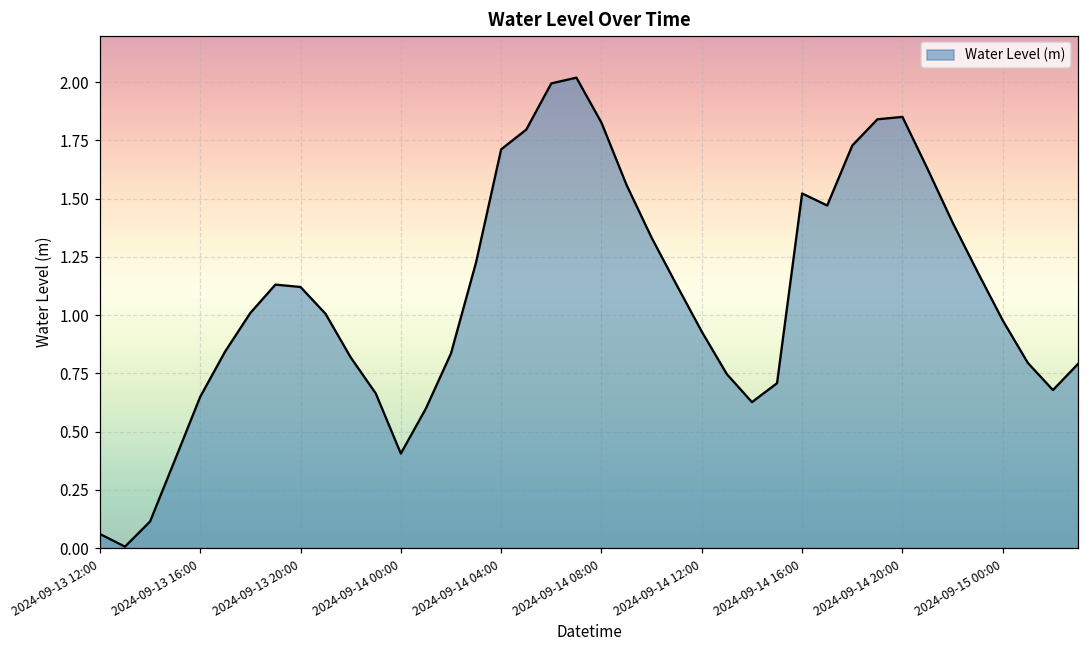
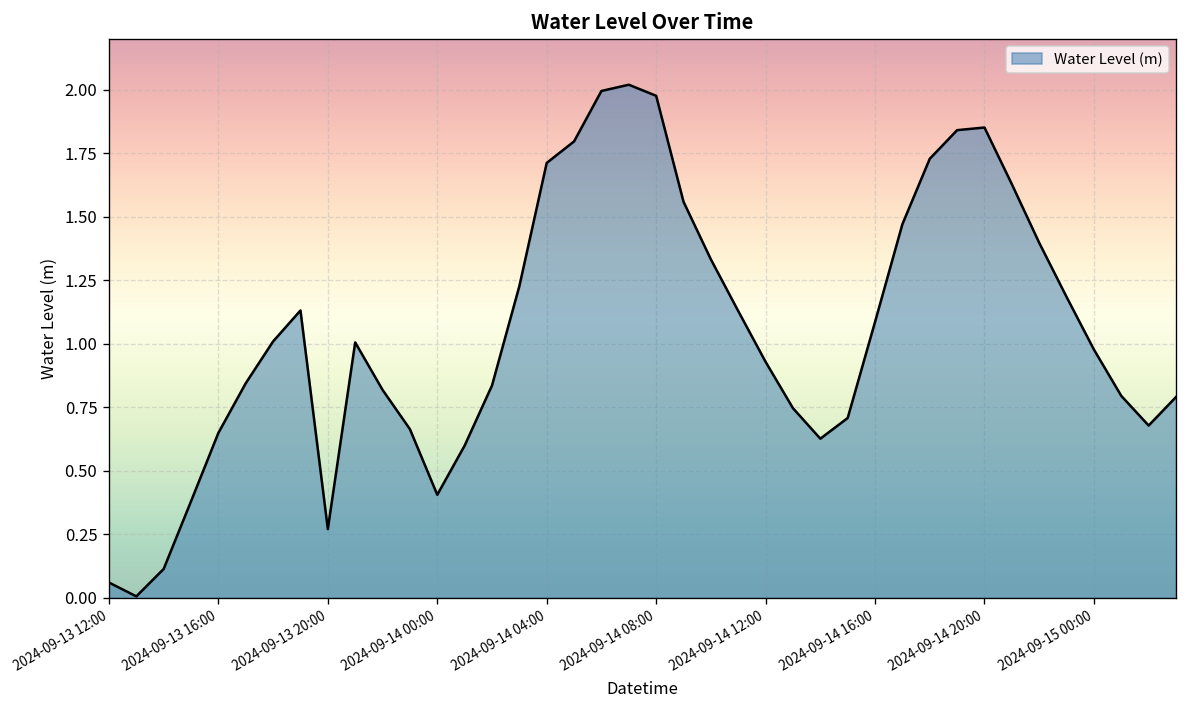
2024-09-13 20:00: 1.12 -> 0.27
2024-09-14 08:00: 1.83 -> 1.98
2024-09-14 16:00: 1.52 -> 1.09
